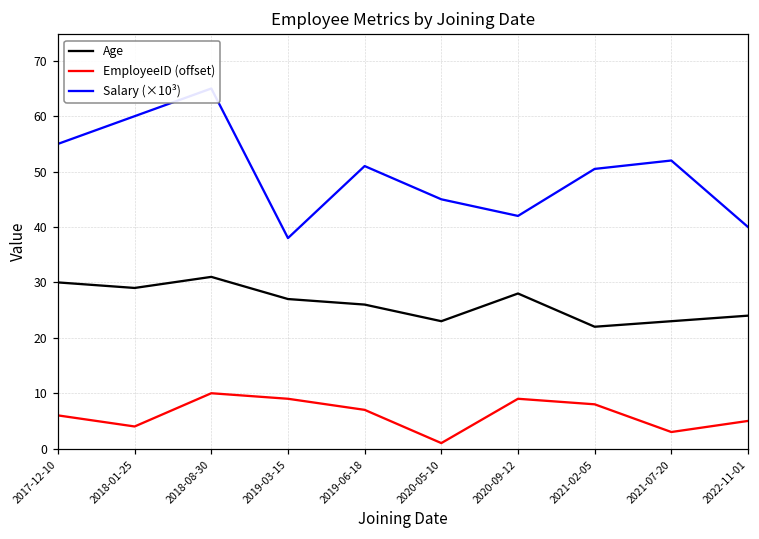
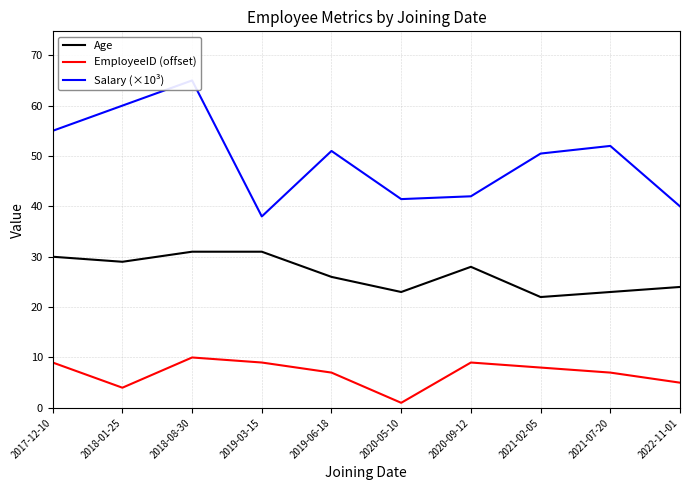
EmployeeID (offset), 2017-12-10: 6 -> 9
Age, 2019-03-15: 27 -> 31
Salary (×10³), 2020-05-10: 45 -> 41
EmployeeID (offset), 2021-07-20: 3 -> 7
